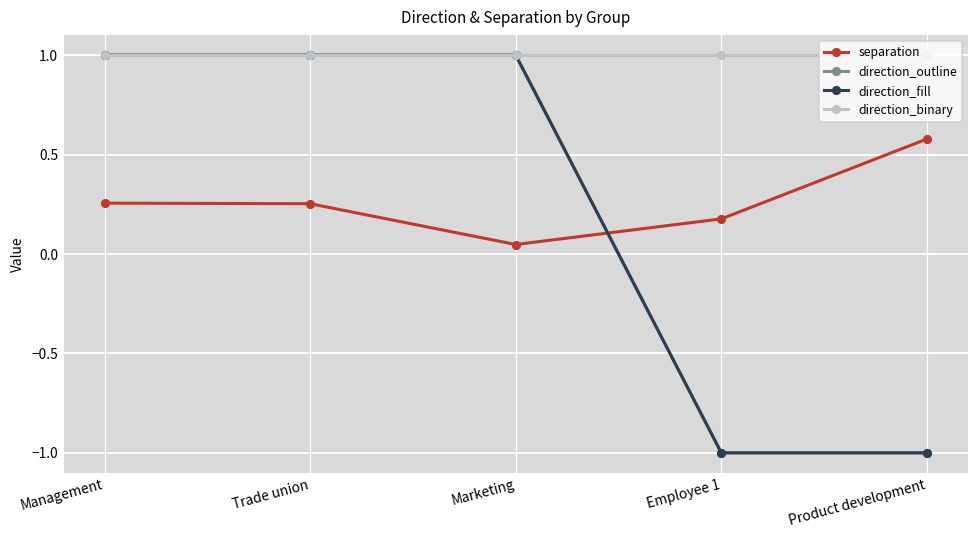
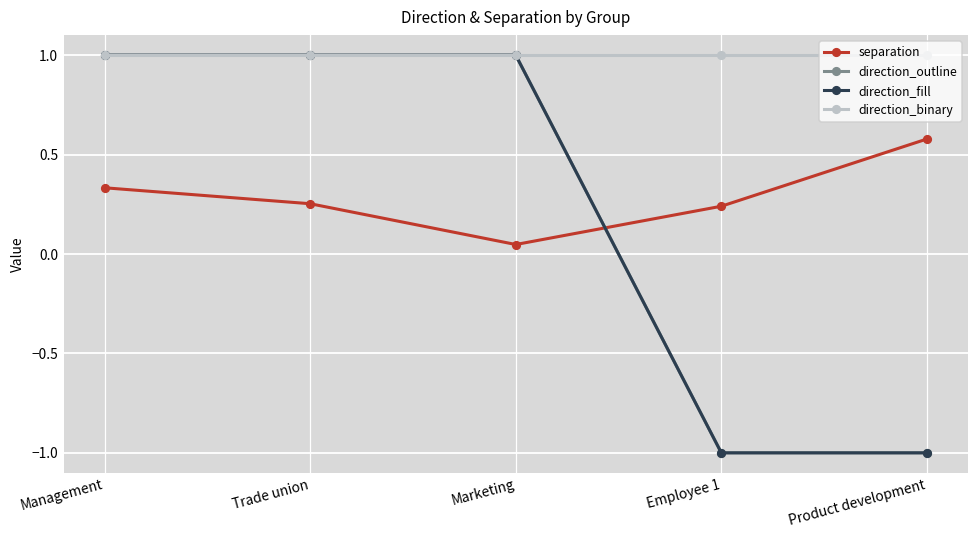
separation, Management: 0.26 -> 0.33
separation, Employee 1: 0.18 -> 0.24
